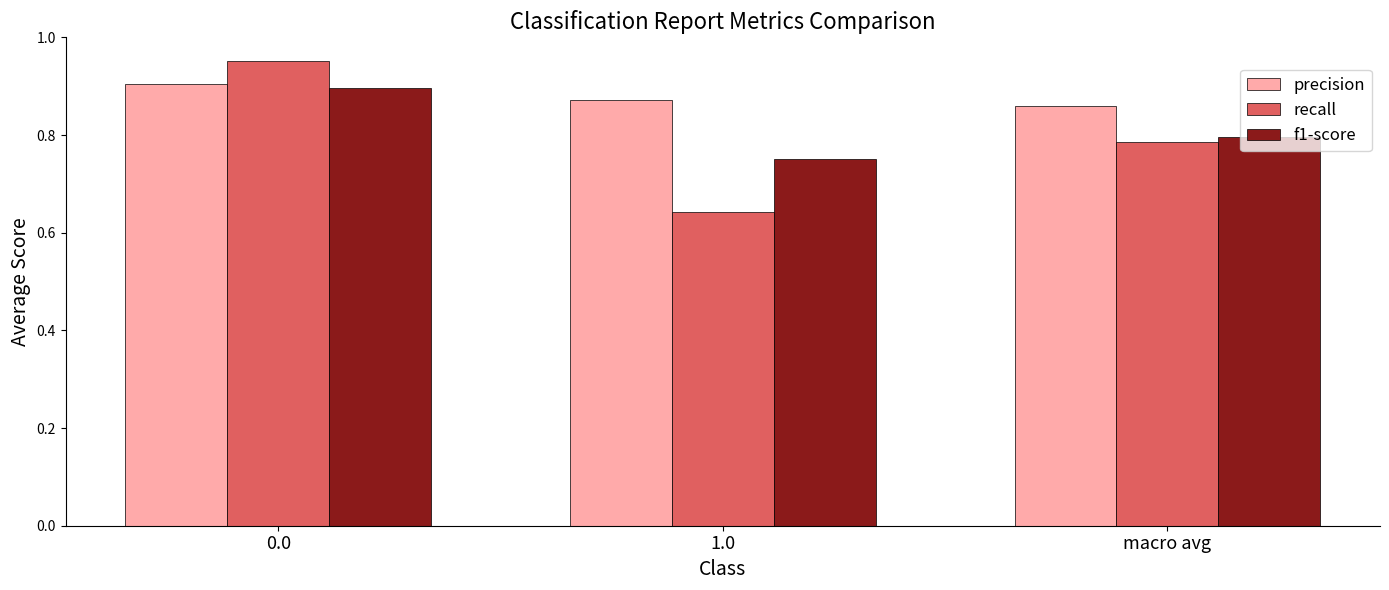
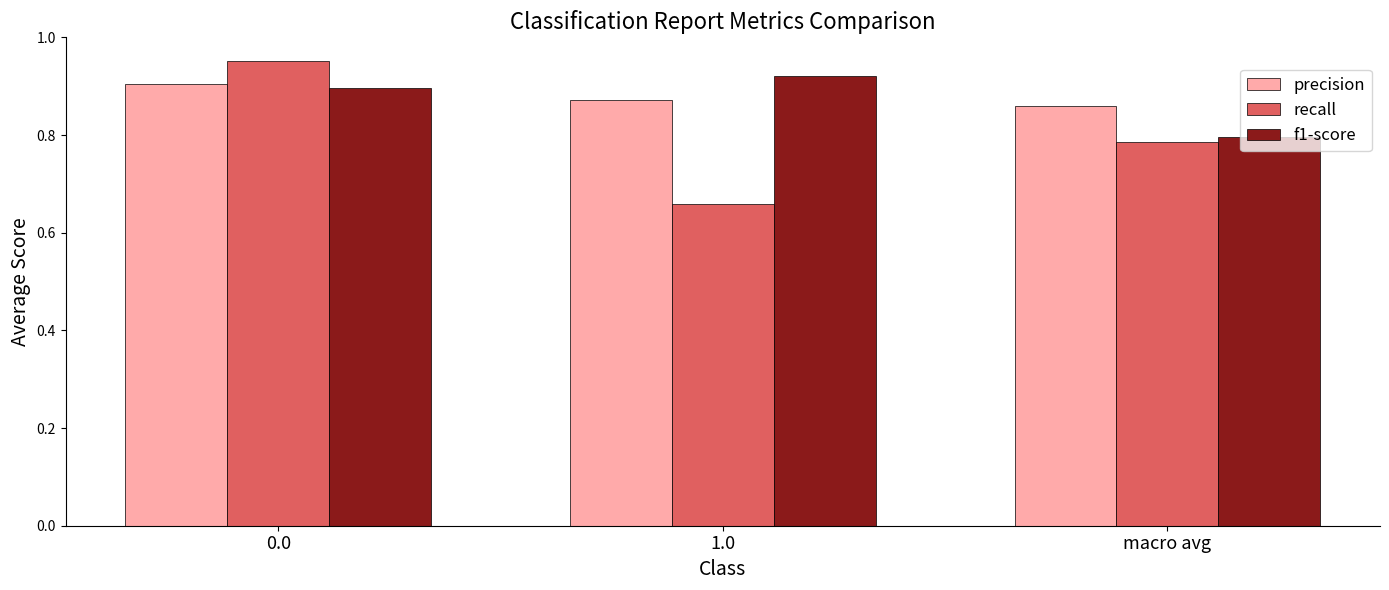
recall, 1.0: 0.64 -> 0.66
f1-score, 1.0: 0.75 -> 0.92
